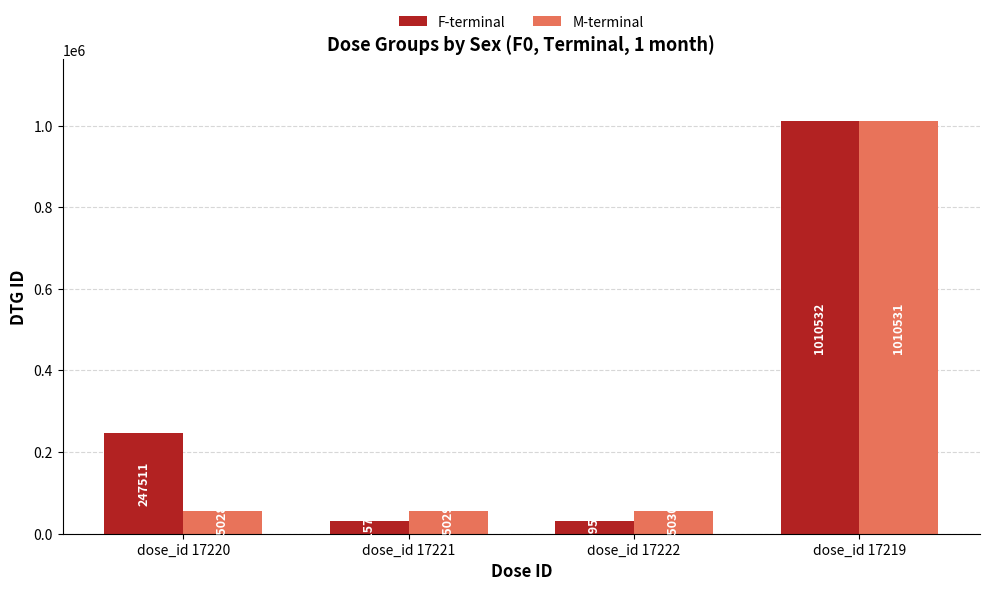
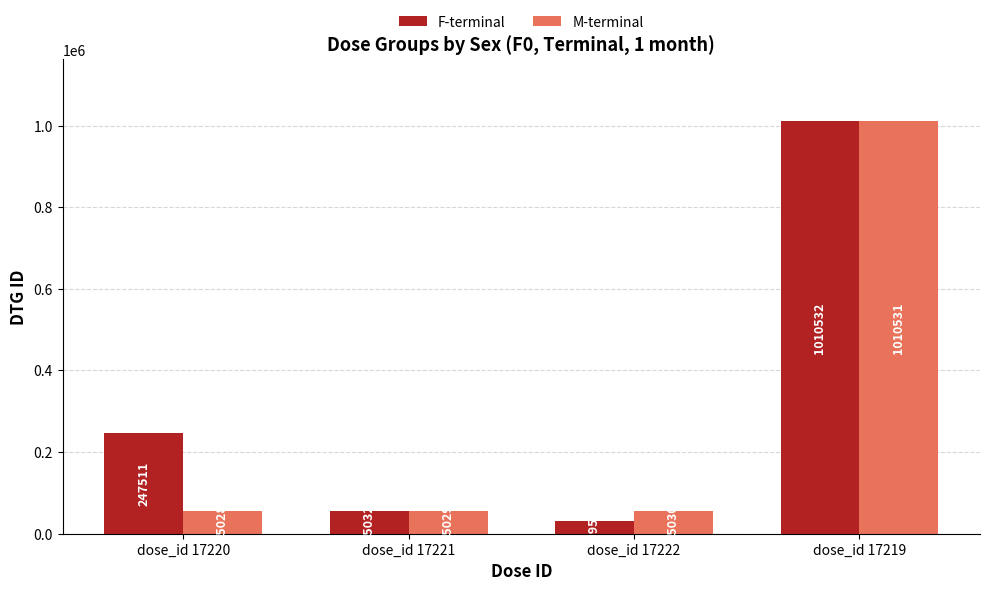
F-terminal, dose_id 17221: 30000 -> 60000
